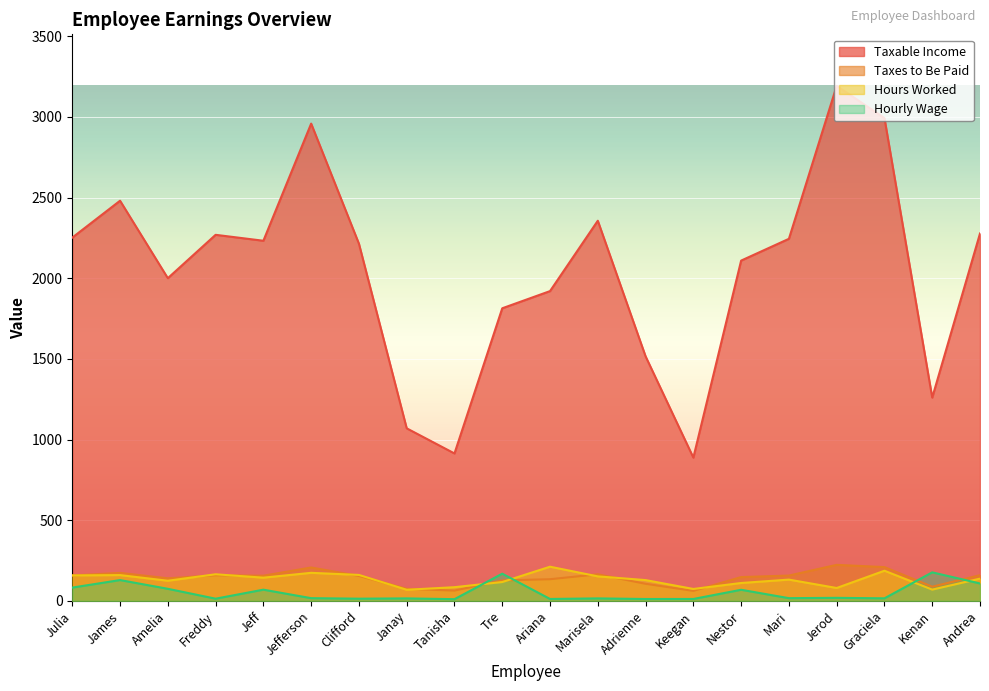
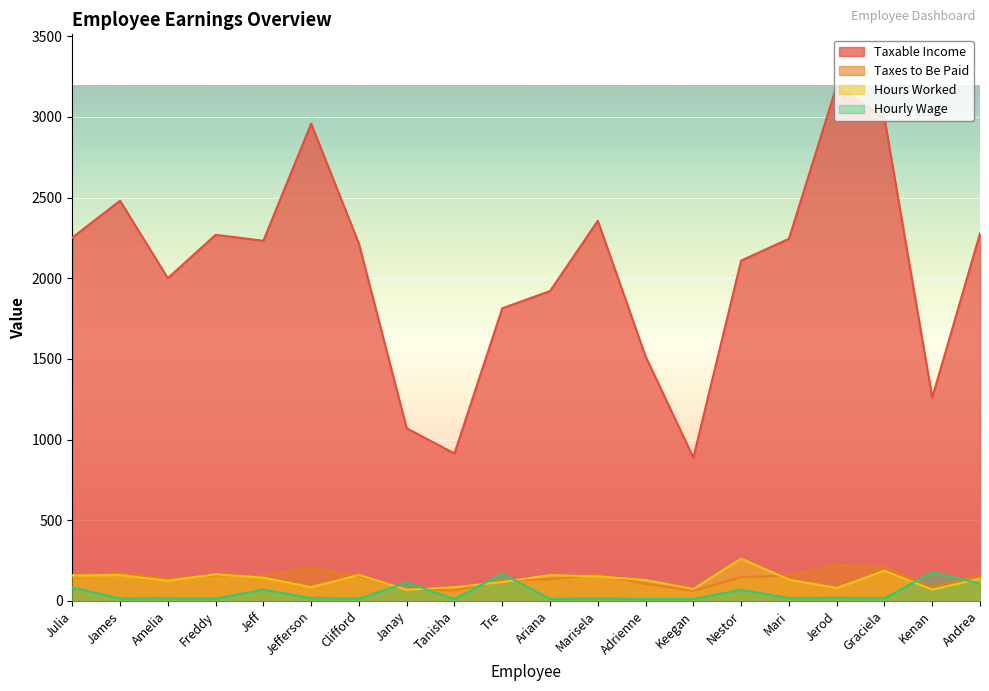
Hourly Wage, James: 130 -> 20
Hourly Wage, Amelia: 80 -> 20
Hours Worked, Jefferson: 170 -> 90
Hourly Wage, Janay: 20 -> 110
Hours Worked, Ariana: 210 -> 160
Hours Worked, Nestor: 110 -> 260
